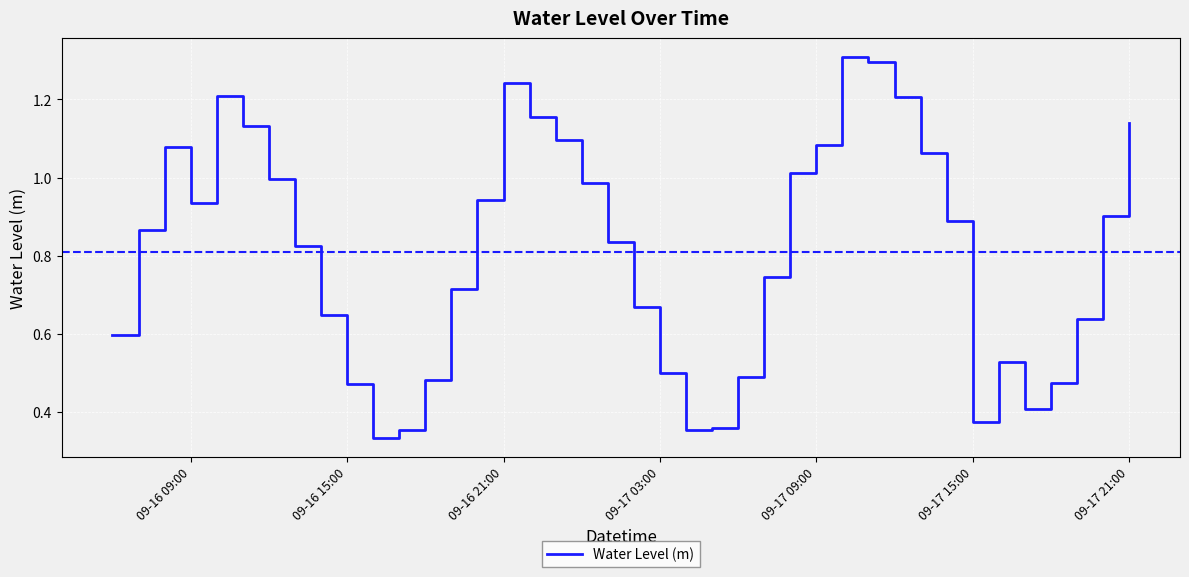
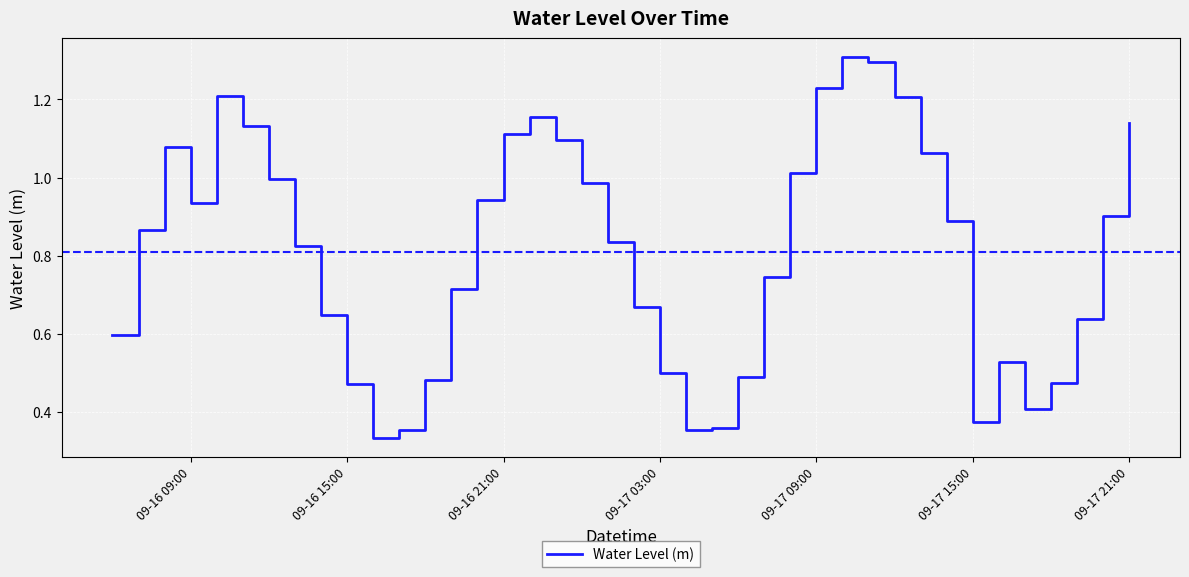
09-16 21:00: 1.24 -> 1.11
09-17 09:00: 1.08 -> 1.23
